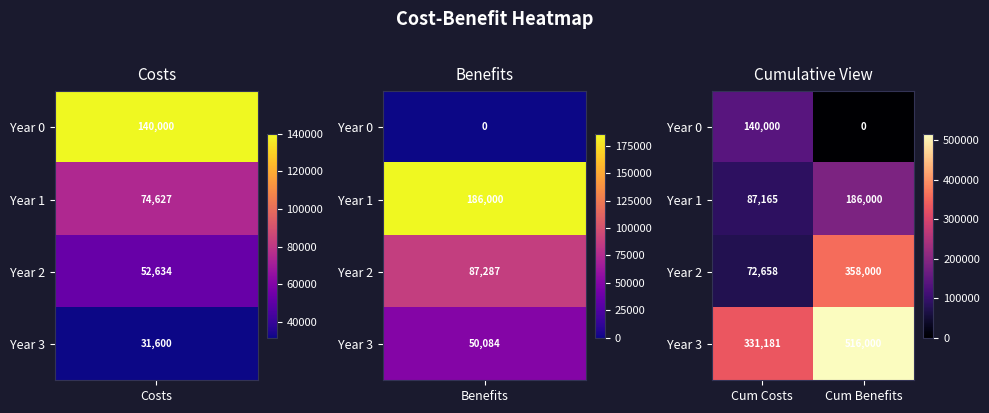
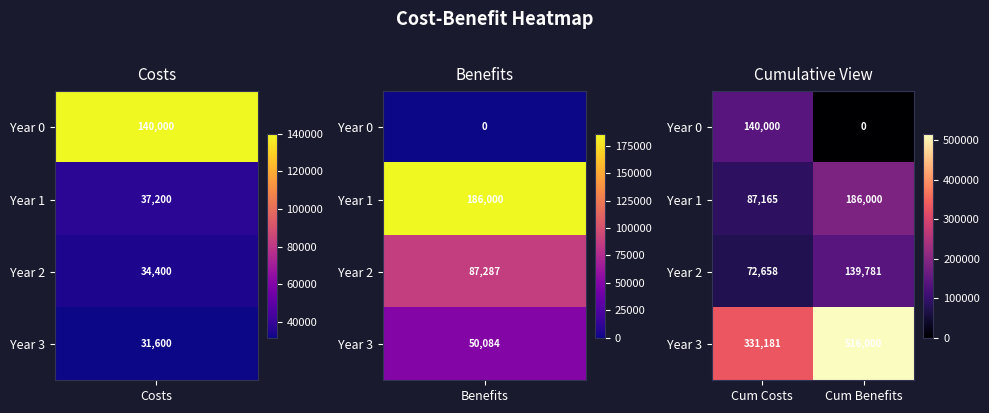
Costs, Year 1, Costs: 74,627 -> 37,200
Costs, Year 2, Costs: 52,634 -> 34,400
Cumulative View, Year 2, Cum Benefits: 358,000 -> 139,781
